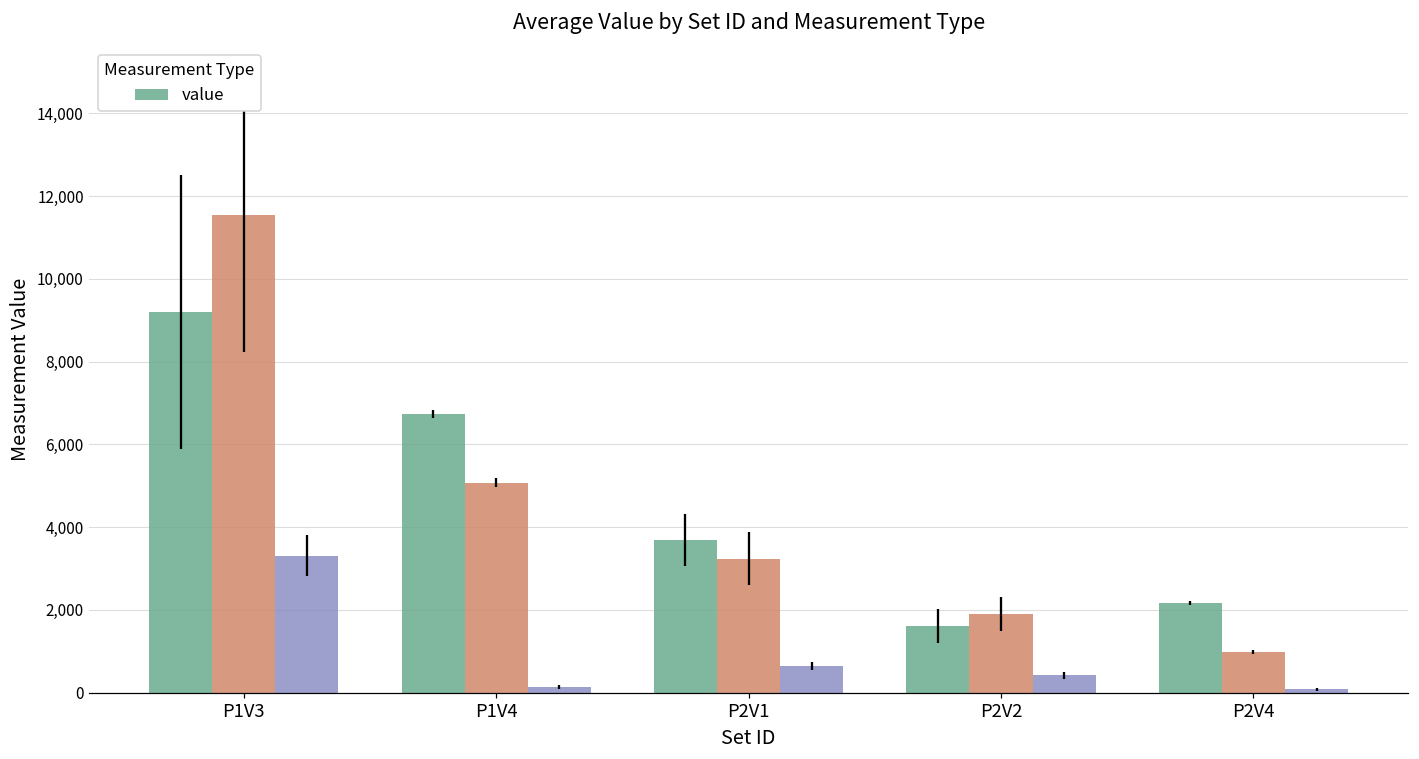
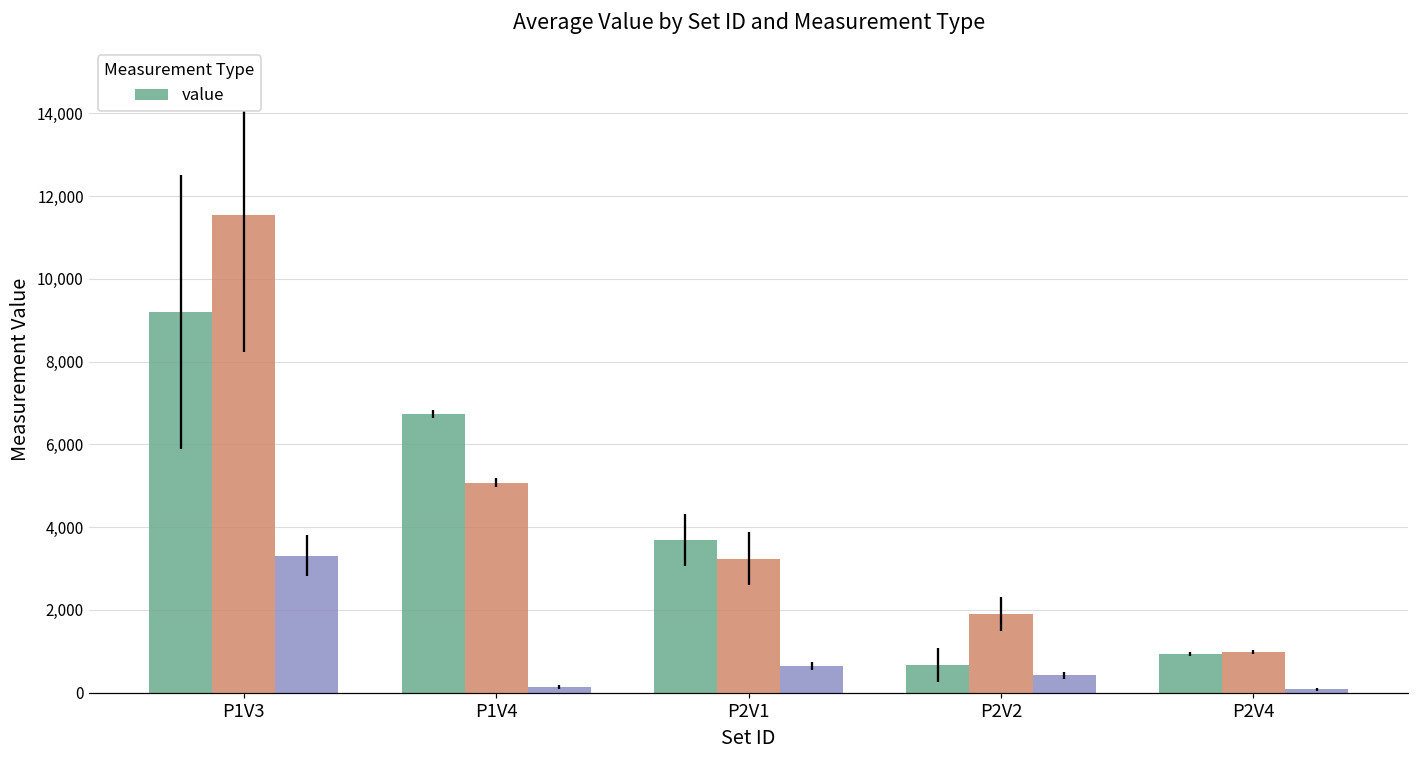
value, P2V2: 1,600 -> 700
value, P2V4: 2,200 -> 900
